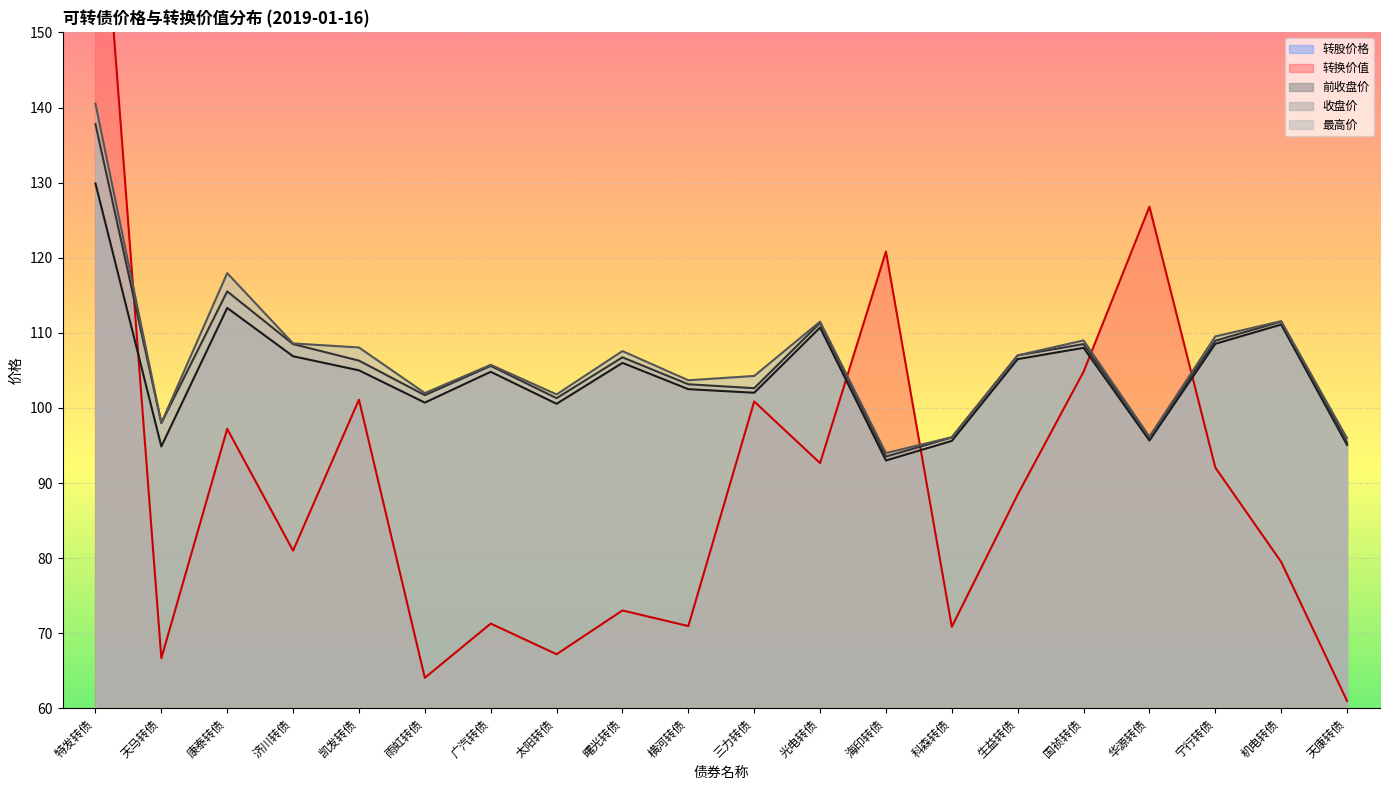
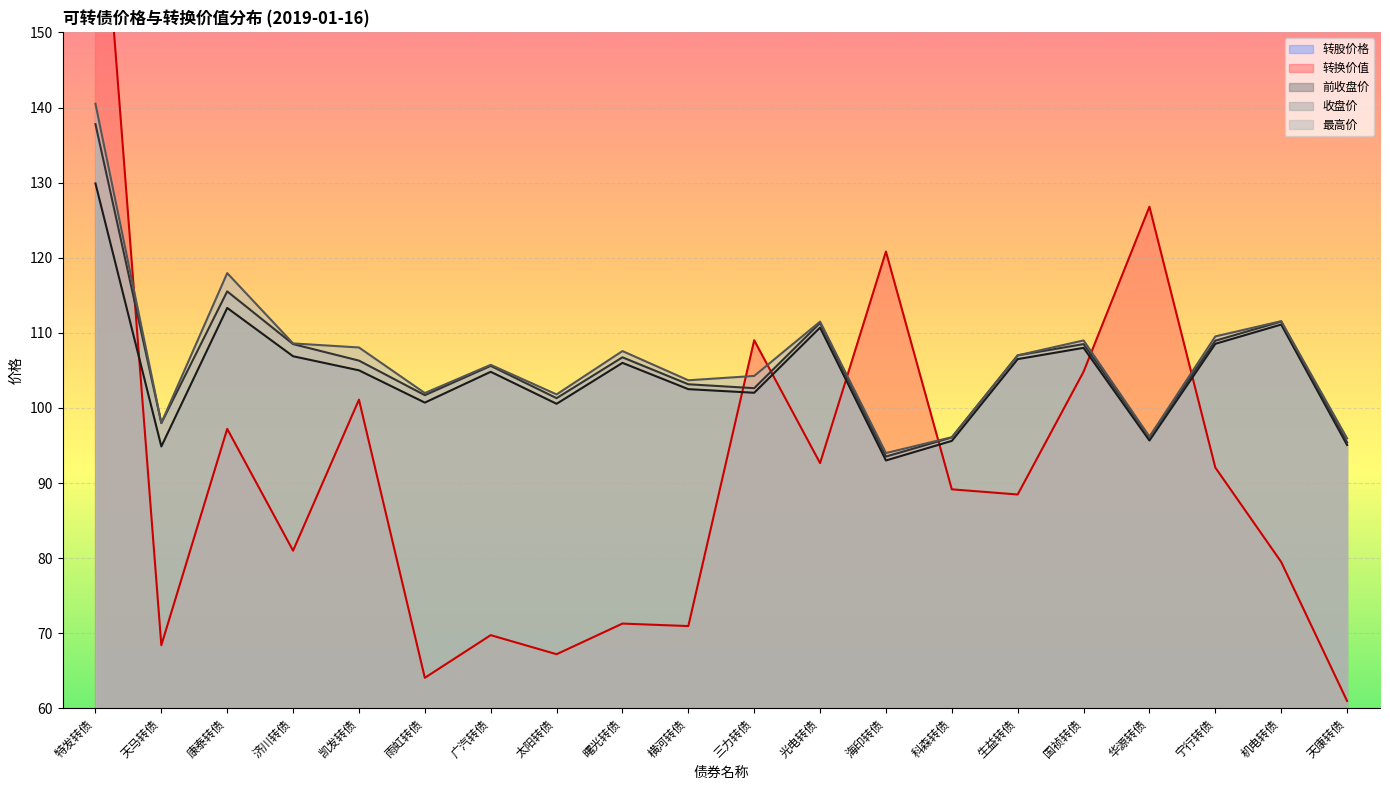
转换价值, 天马转债: 67 -> 68
转换价值, 广汽转债: 71 -> 70
转换价值, 曙光转债: 73 -> 71
转换价值, 三力转债: 101 -> 109
转换价值, 科森转债: 71 -> 89
